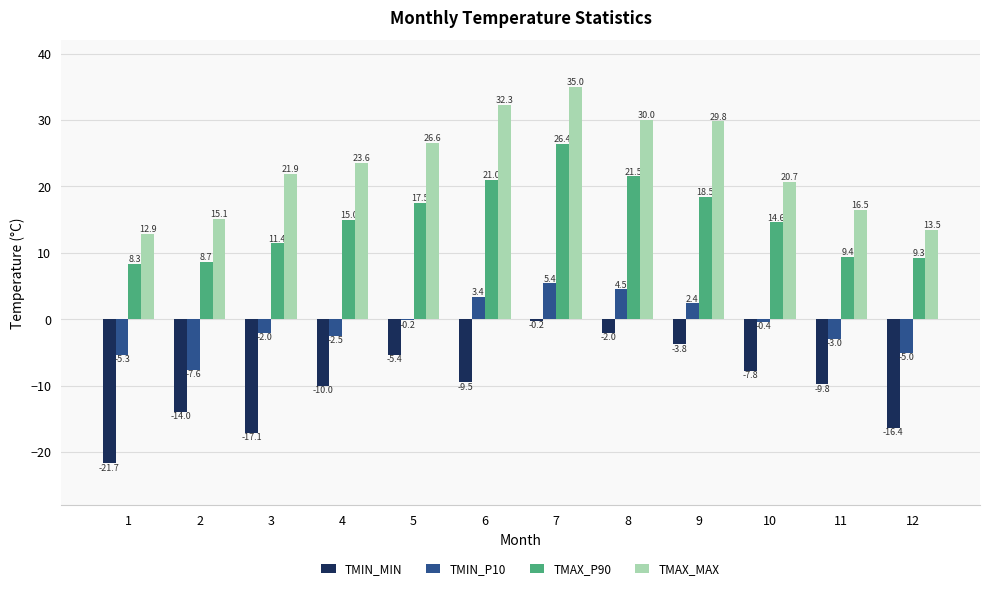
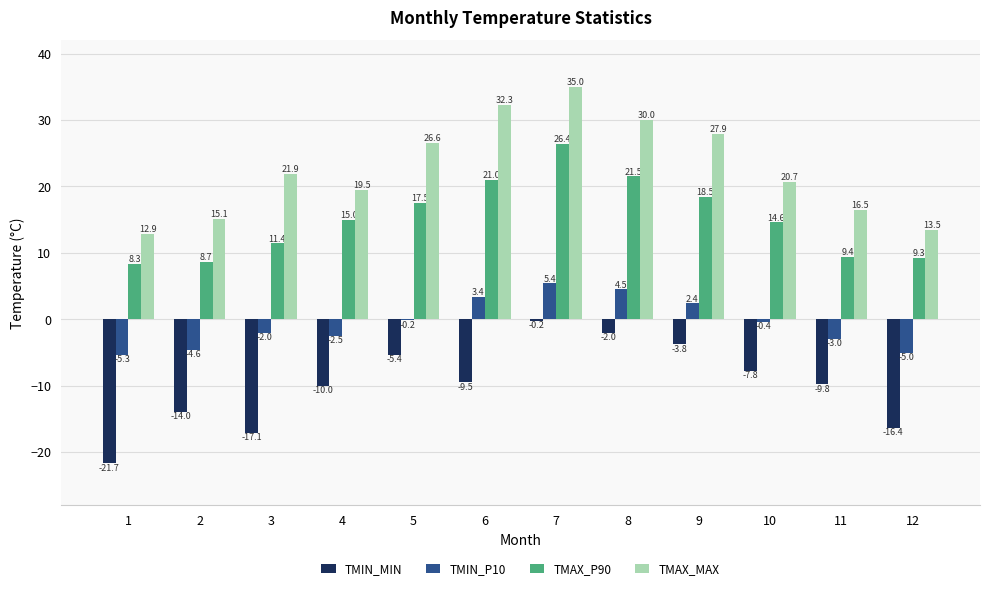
TMIN_P10, 2: -7.6 -> -4.6
TMAX_MAX, 4: 23.6 -> 19.5
TMAX_MAX, 9: 29.8 -> 27.9
